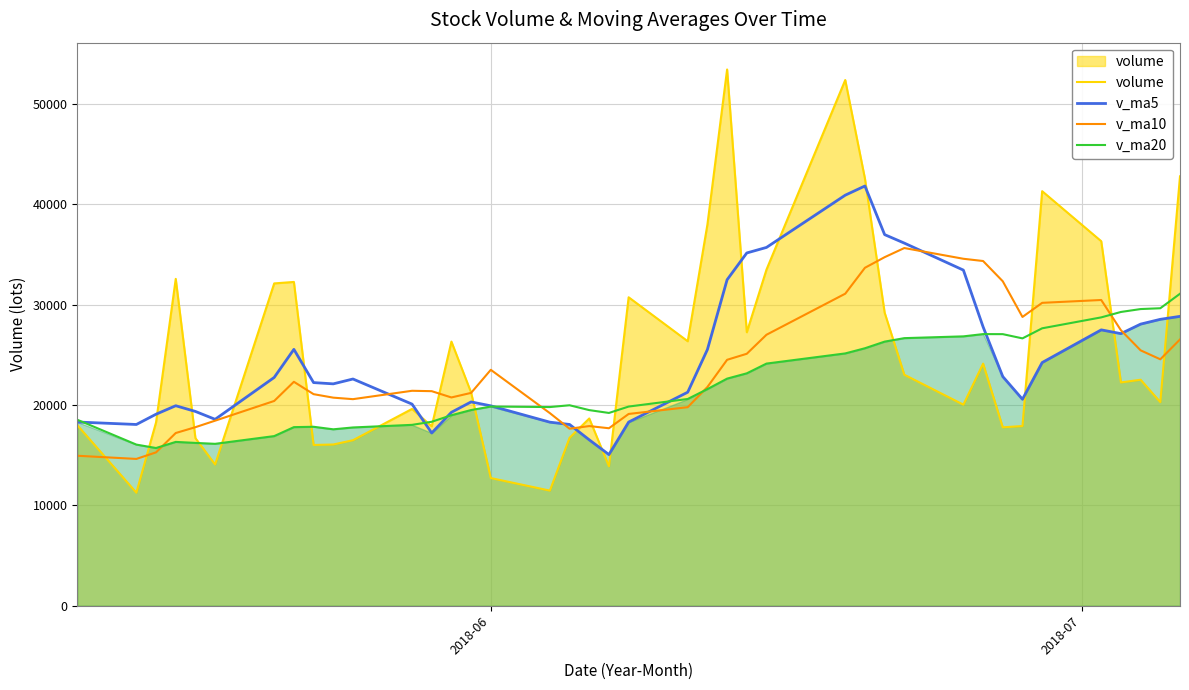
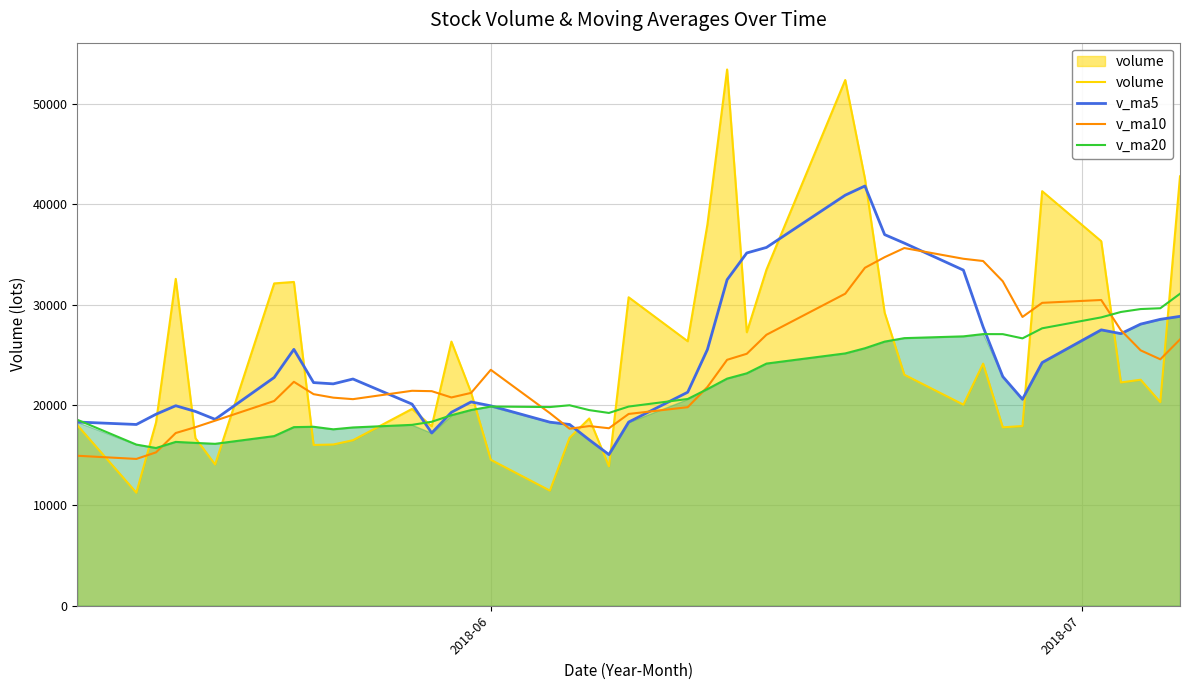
volume, 2018-06: 12700 -> 14500
